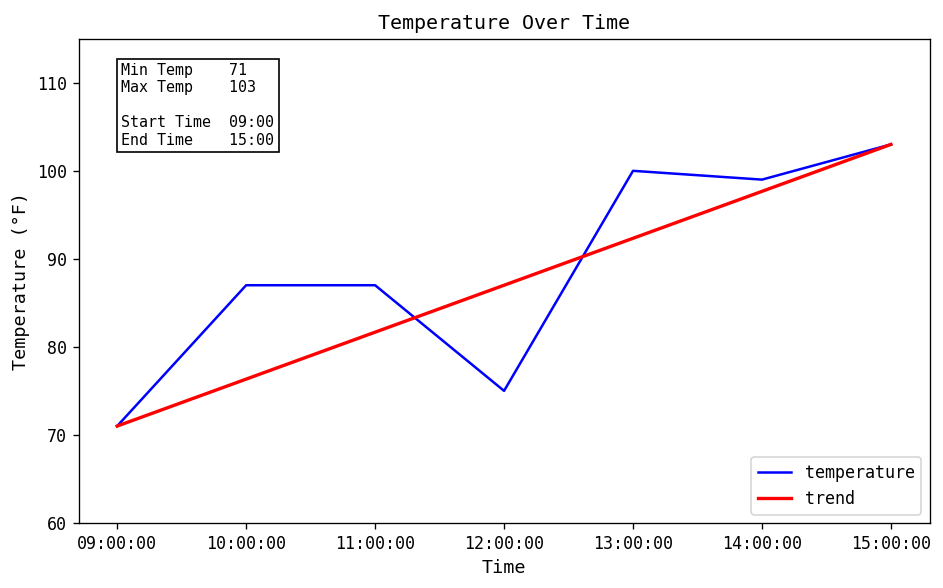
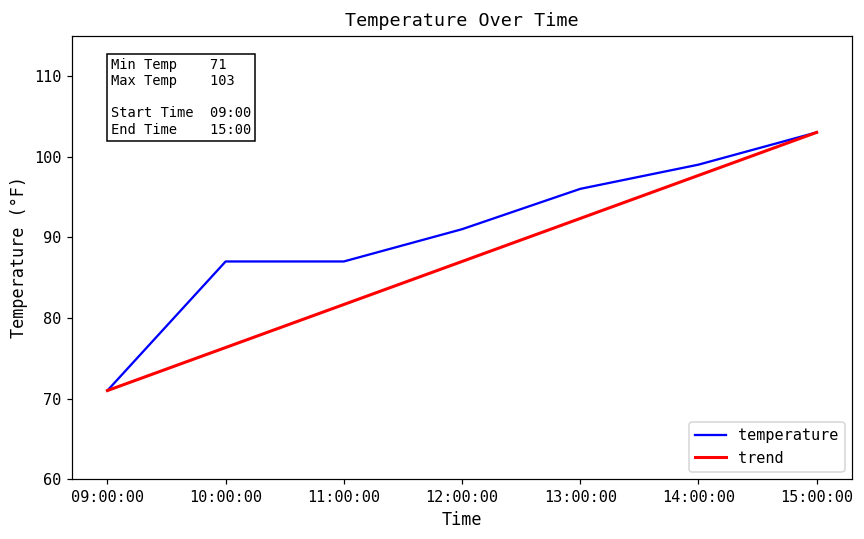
temperature, 12:00:00: 75 -> 91
temperature, 13:00:00: 100 -> 96
